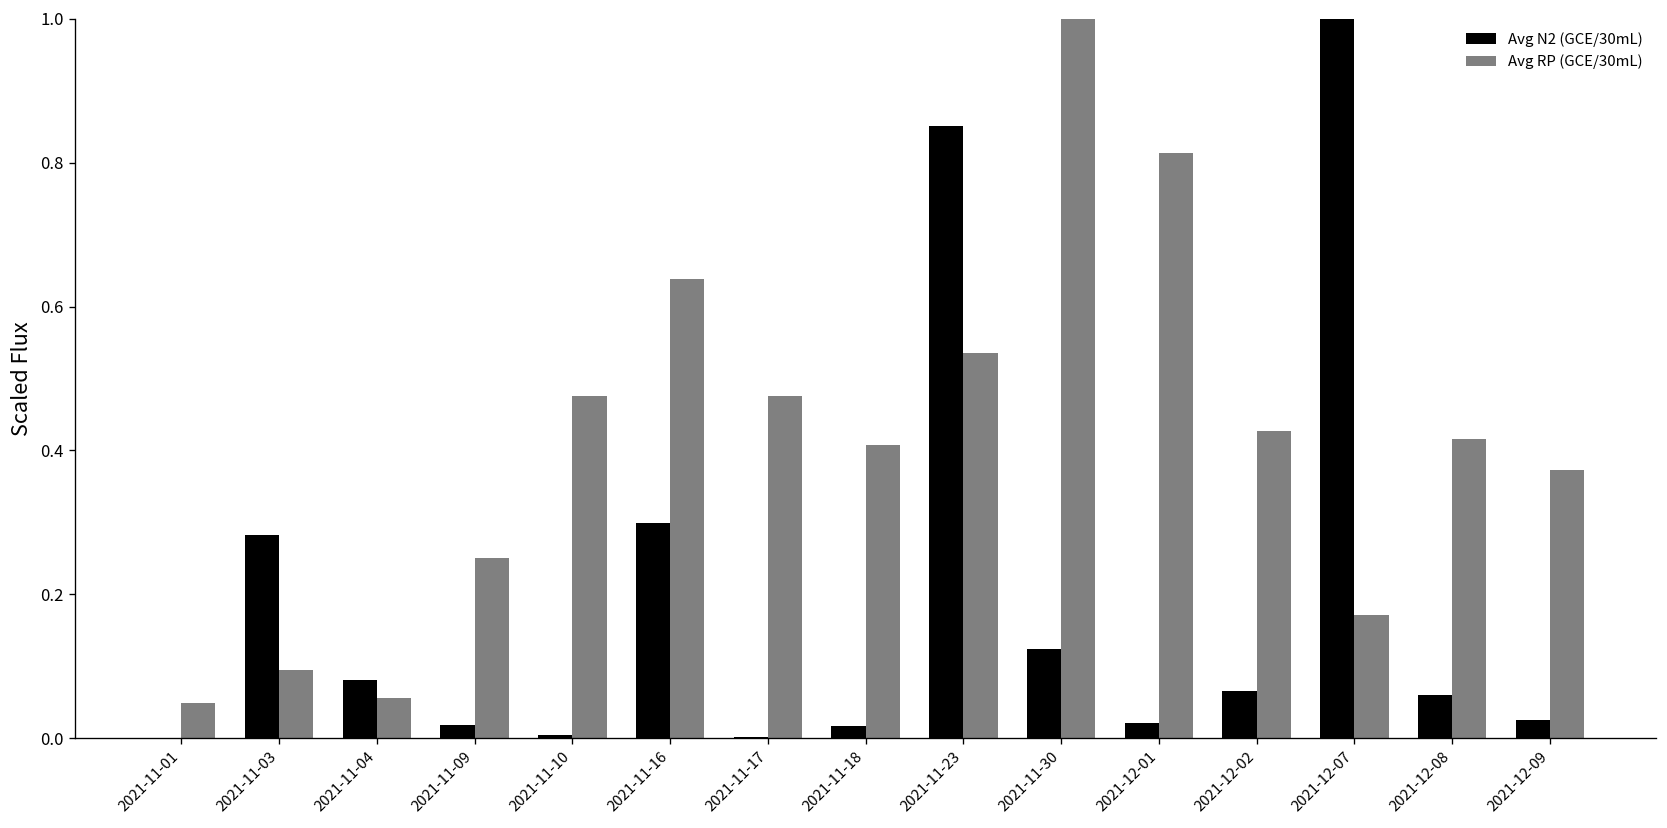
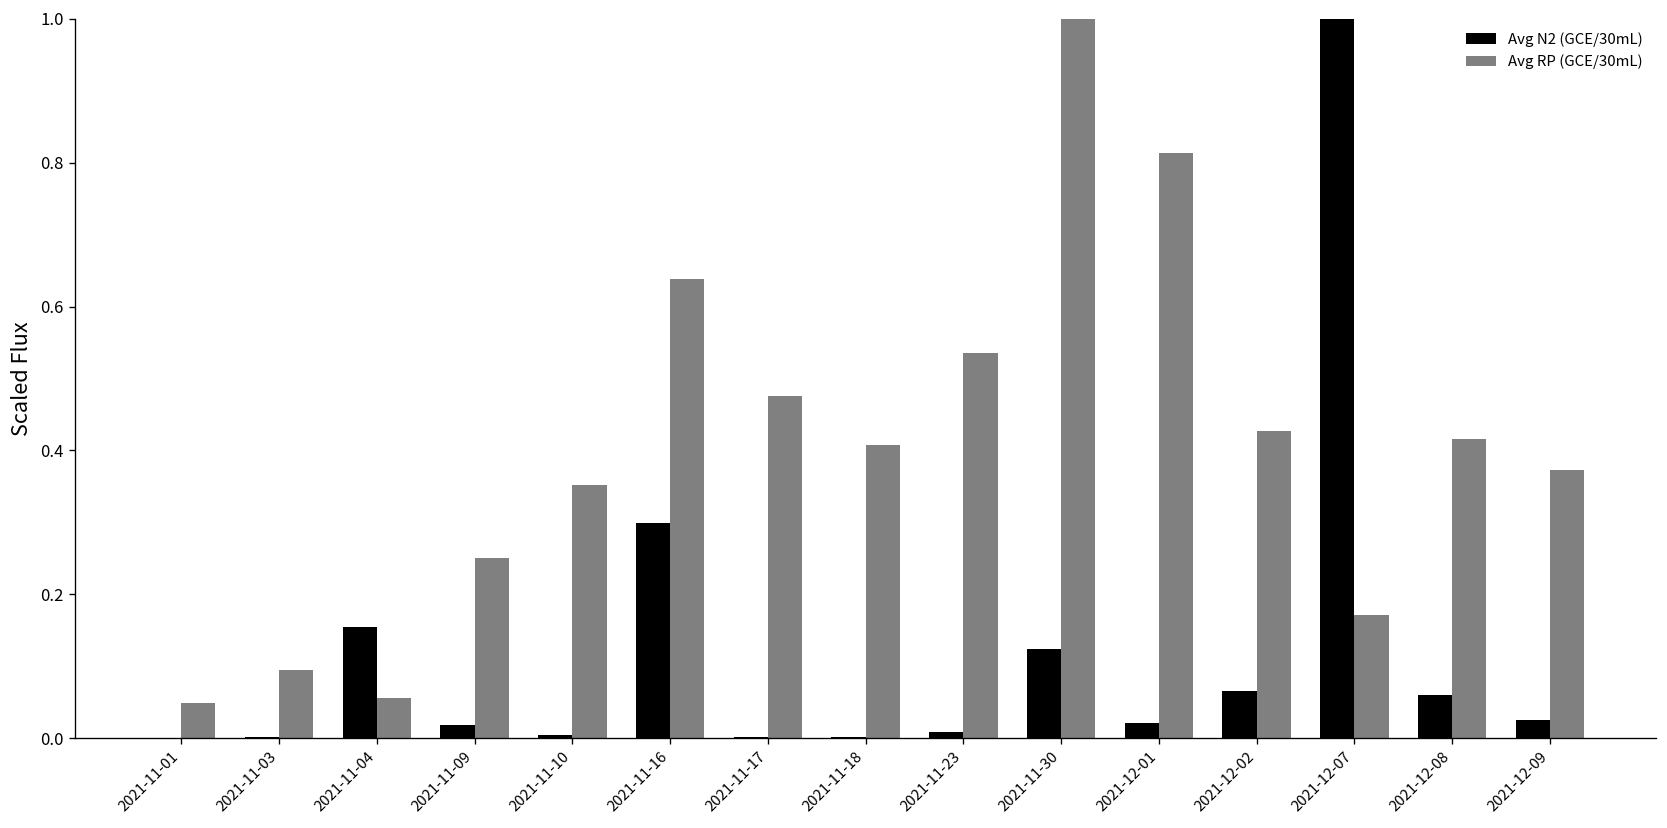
Avg N2 (GCE/30mL), 2021-11-03: 0.28 -> 0.00
Avg N2 (GCE/30mL), 2021-11-04: 0.08 -> 0.15
Avg RP (GCE/30mL), 2021-11-10: 0.48 -> 0.35
Avg N2 (GCE/30mL), 2021-11-18: 0.02 -> 0.00
Avg N2 (GCE/30mL), 2021-11-23: 0.85 -> 0.01
